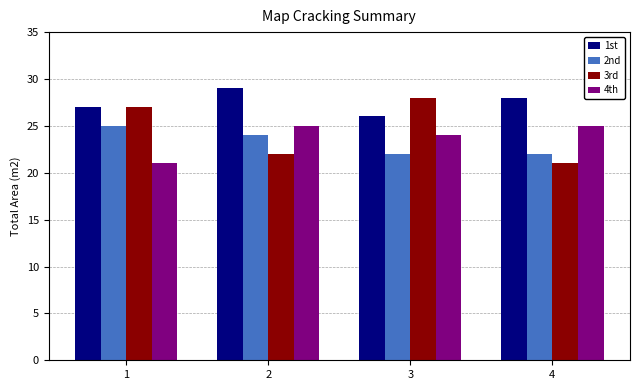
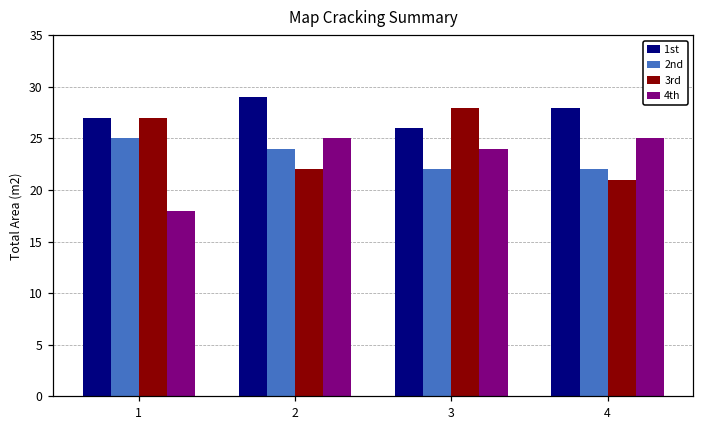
4th, 1: 21 -> 18
